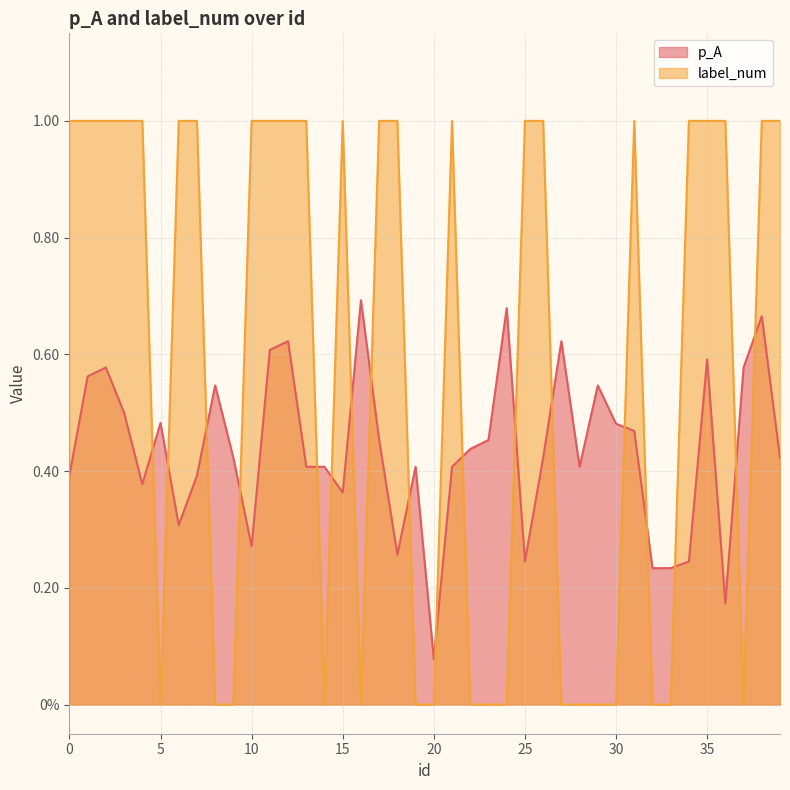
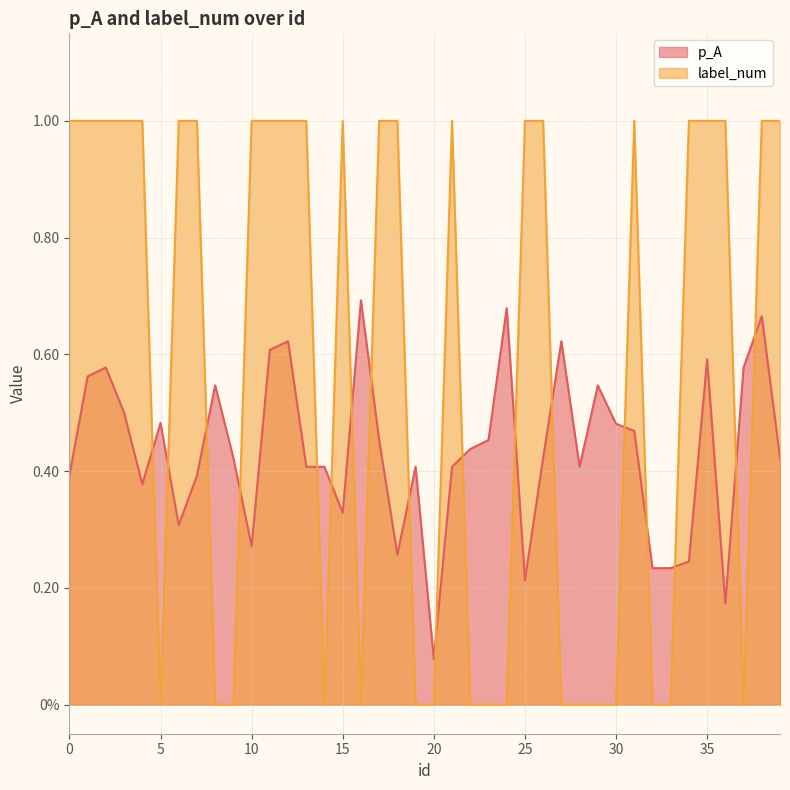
p_A, 15: 0.36 -> 0.33
p_A, 25: 0.25 -> 0.21
